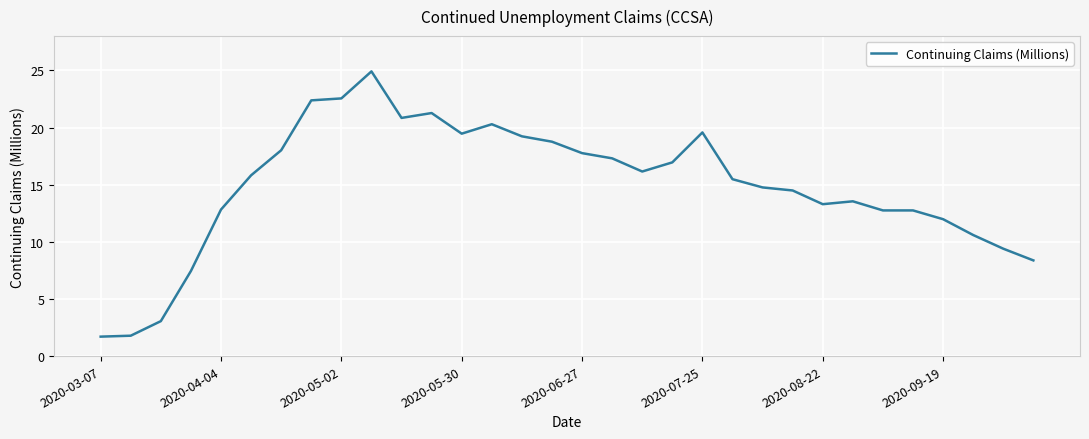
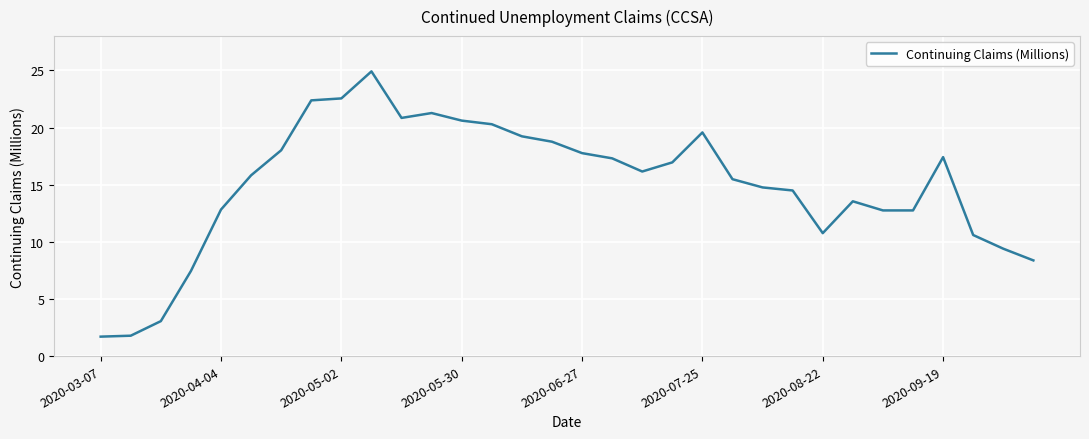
2020-05-30: 19.5 -> 20.6
2020-08-22: 13.3 -> 10.8
2020-09-19: 12.0 -> 17.4
